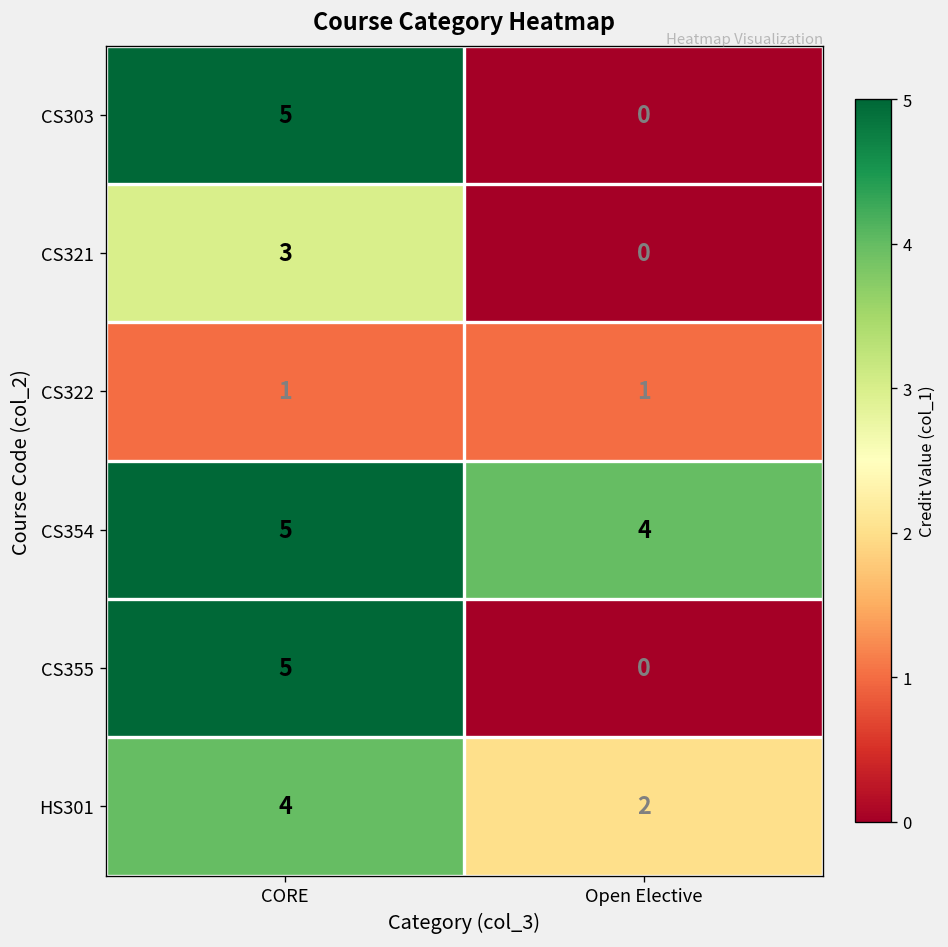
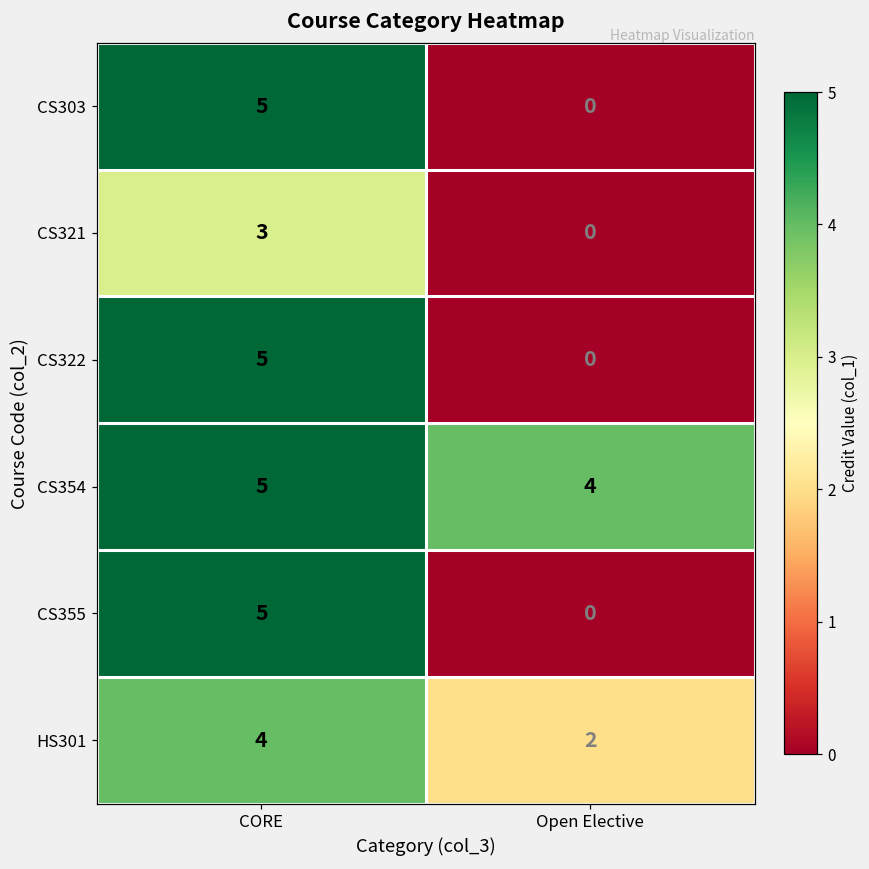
CS322, CORE: 1 -> 5
CS322, Open Elective: 1 -> 0
